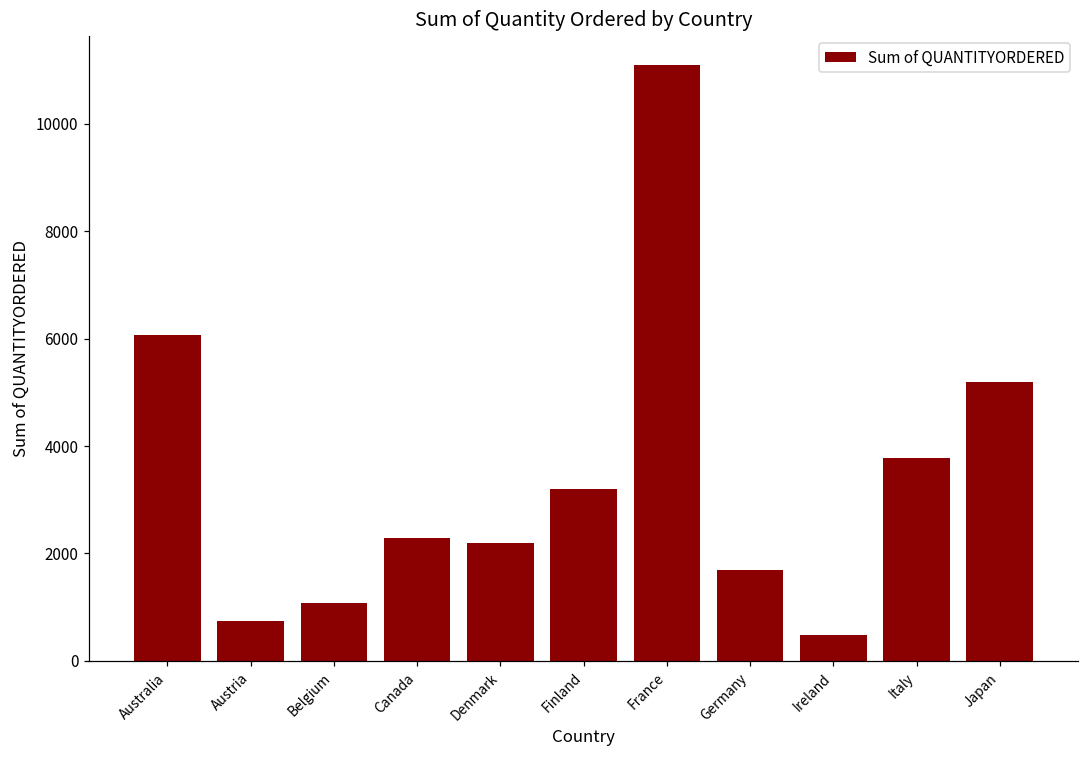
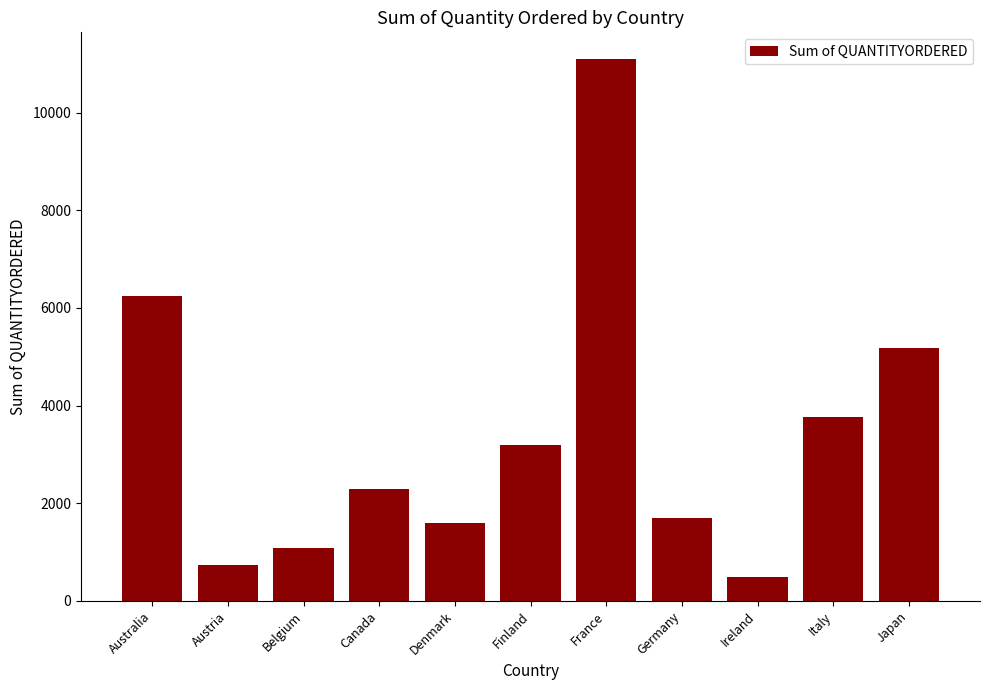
Australia: 6100 -> 6200
Denmark: 2200 -> 1600
